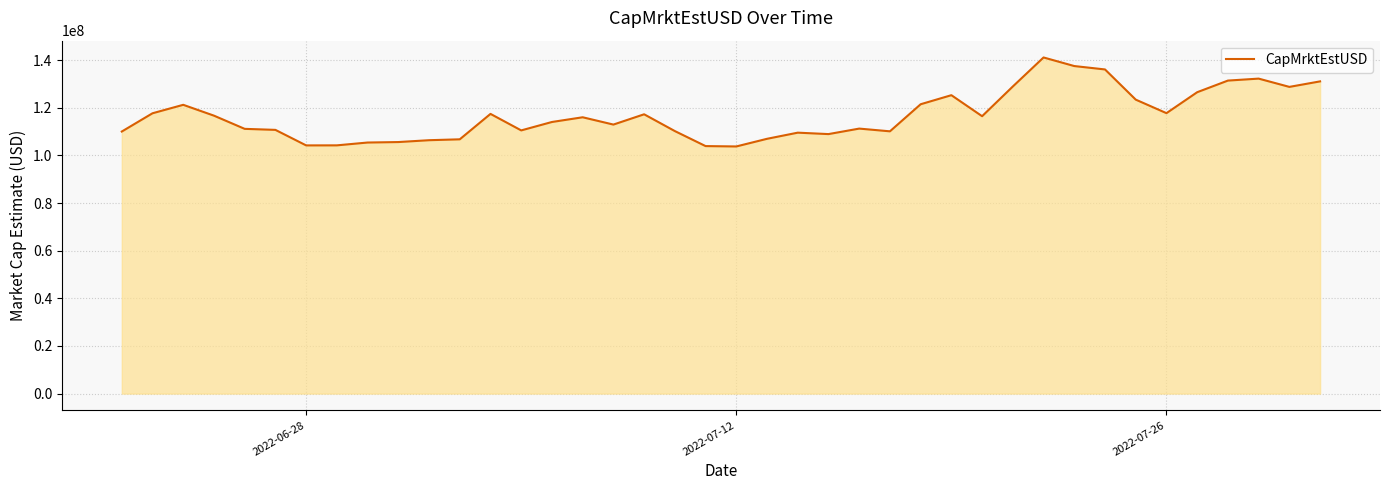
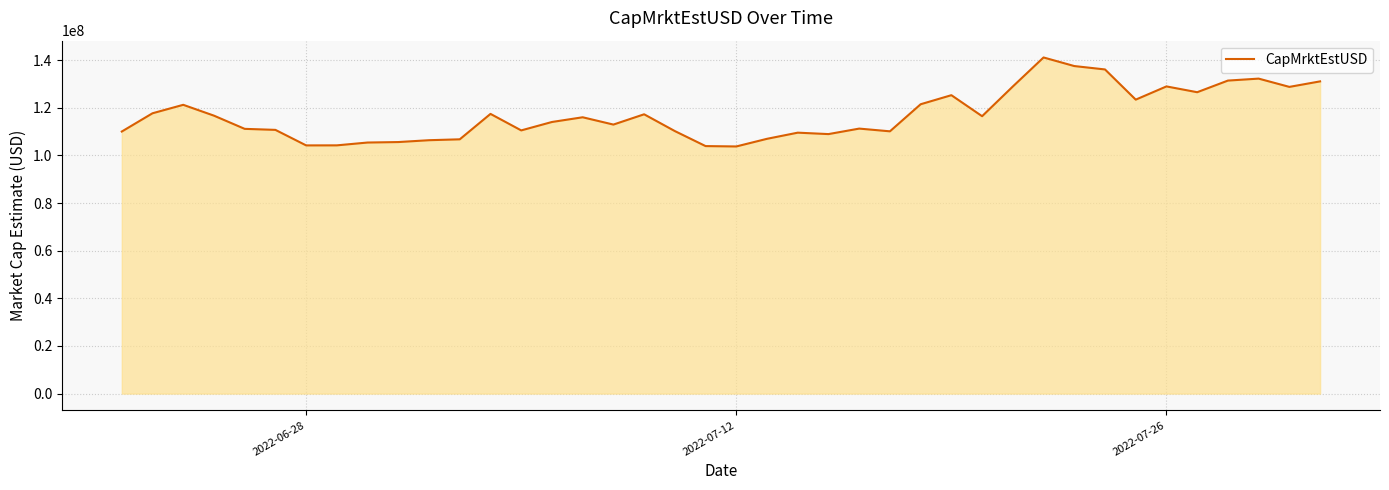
2022-07-26: 118000000 -> 129000000
